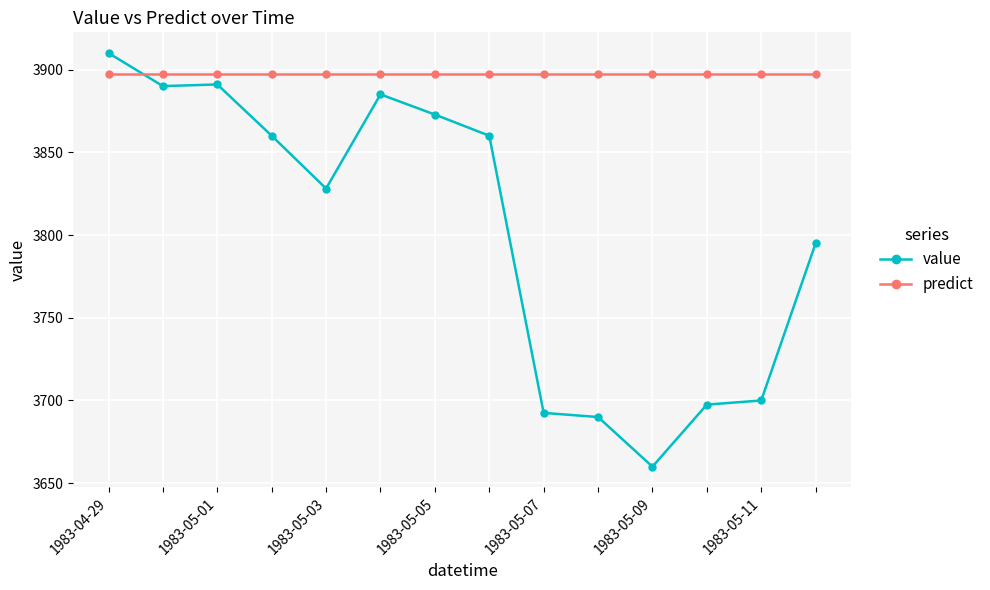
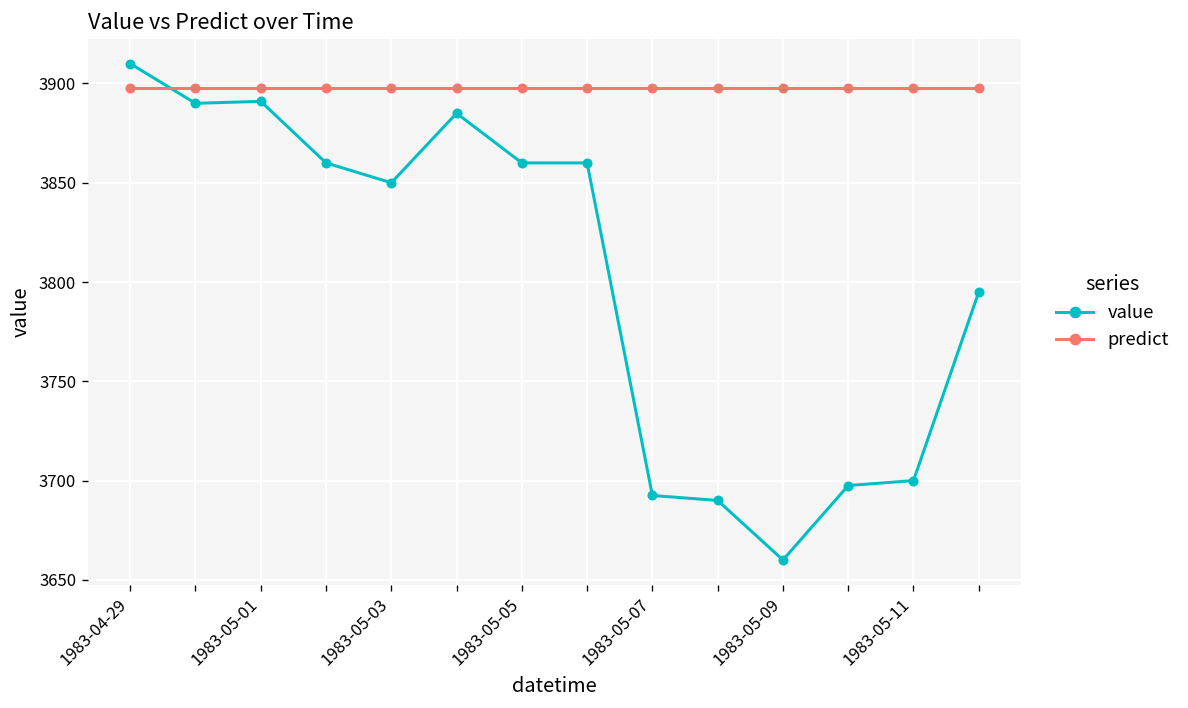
value, 1983-05-03: 3828 -> 3850
value, 1983-05-05: 3873 -> 3860
